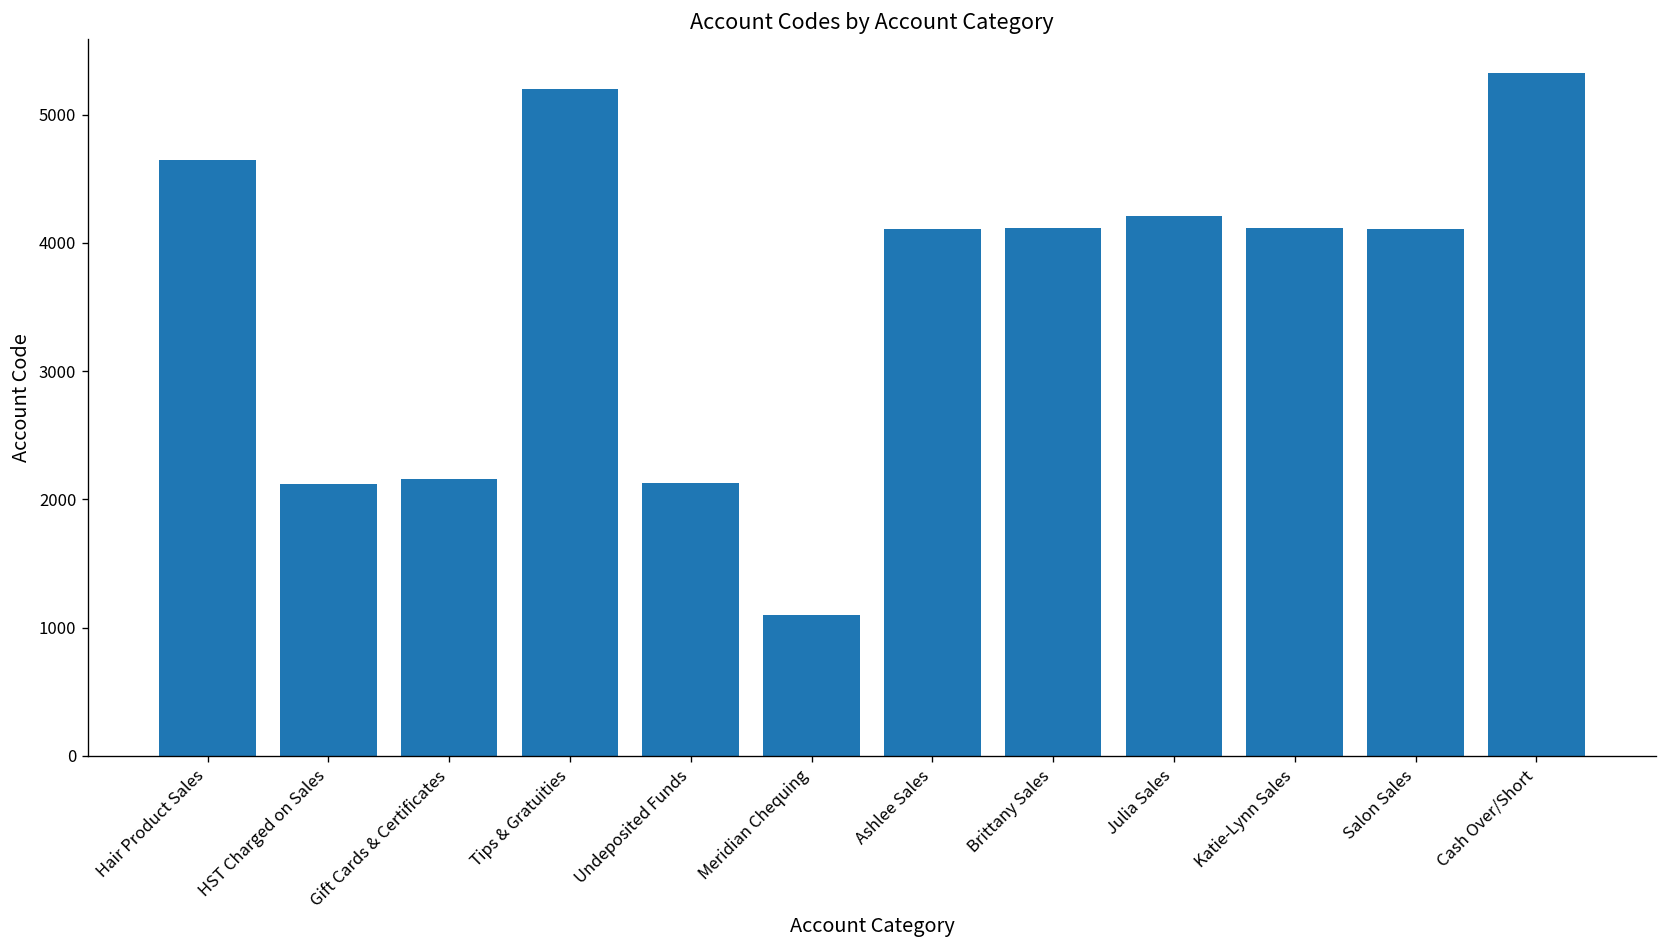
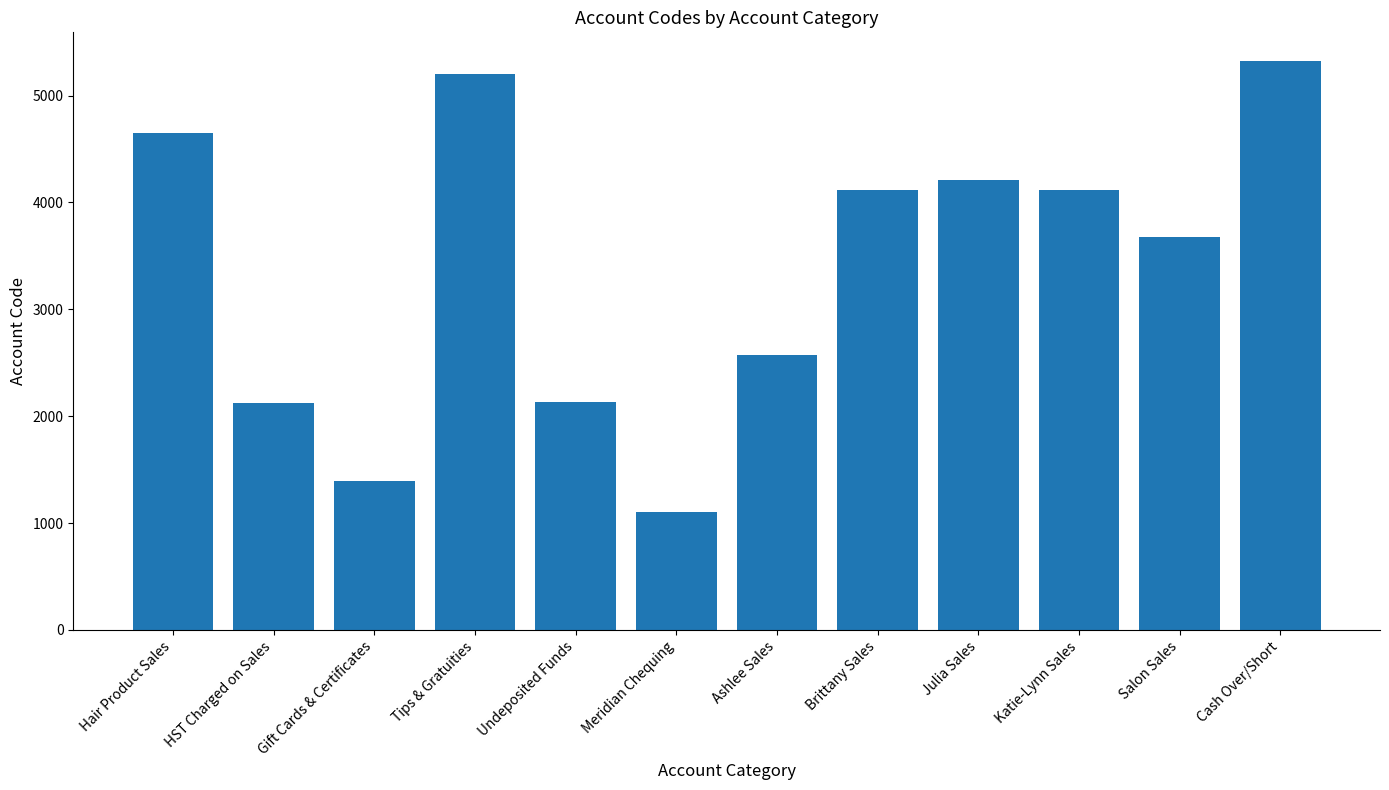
Gift Cards & Certificates: 2160 -> 1400
Ashlee Sales: 4110 -> 2580
Salon Sales: 4110 -> 3680
